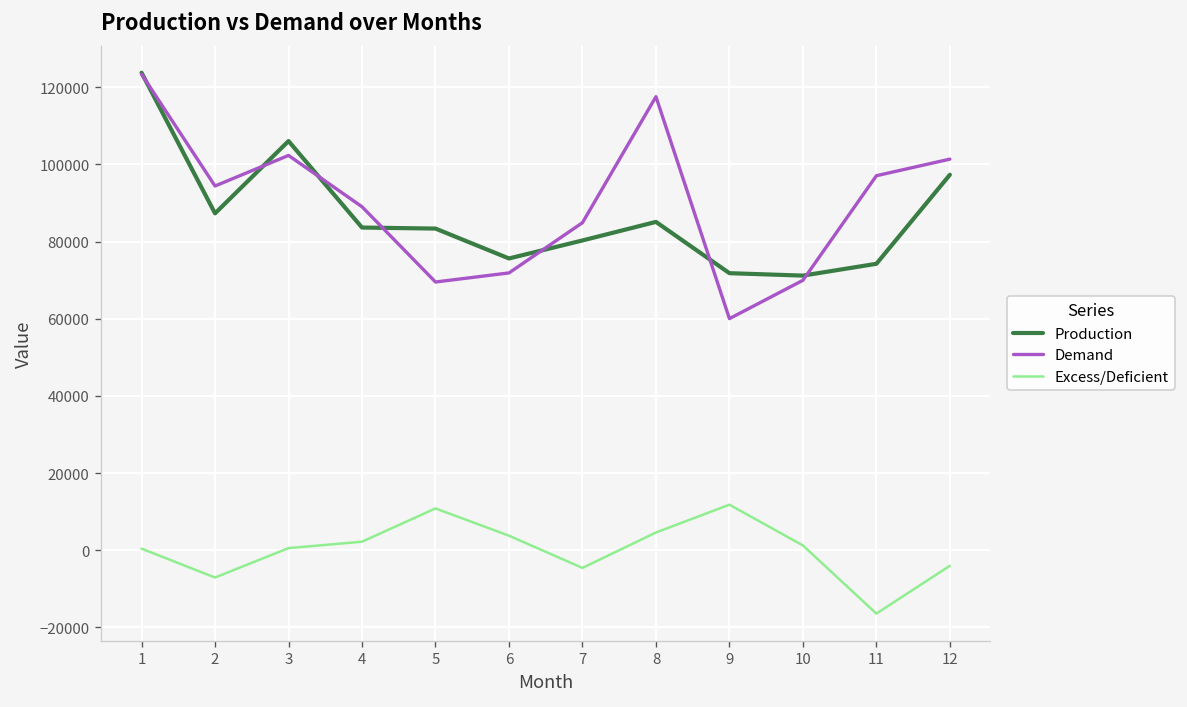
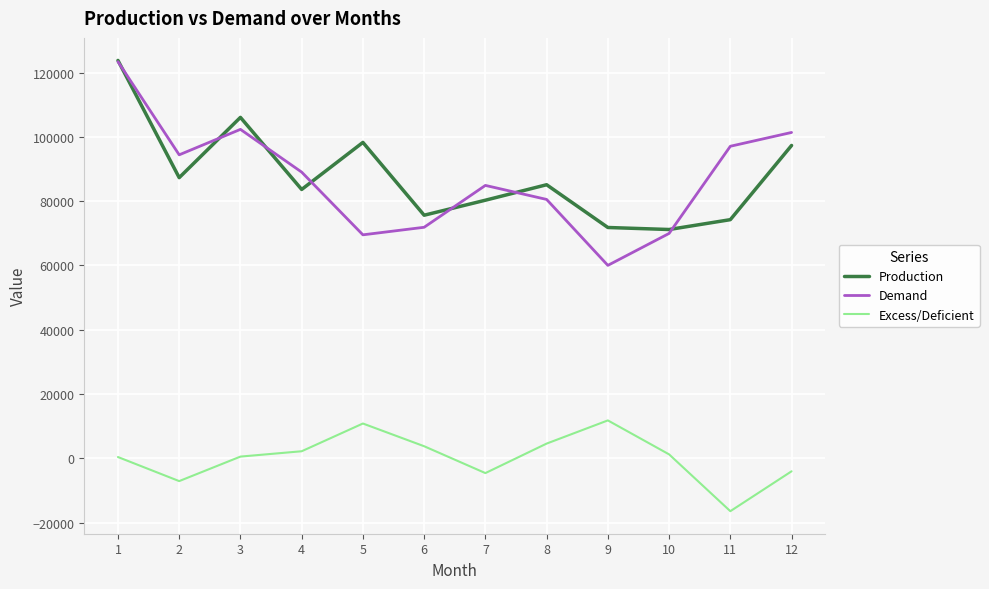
Production, 5: 83000 -> 98000
Demand, 8: 118000 -> 81000
